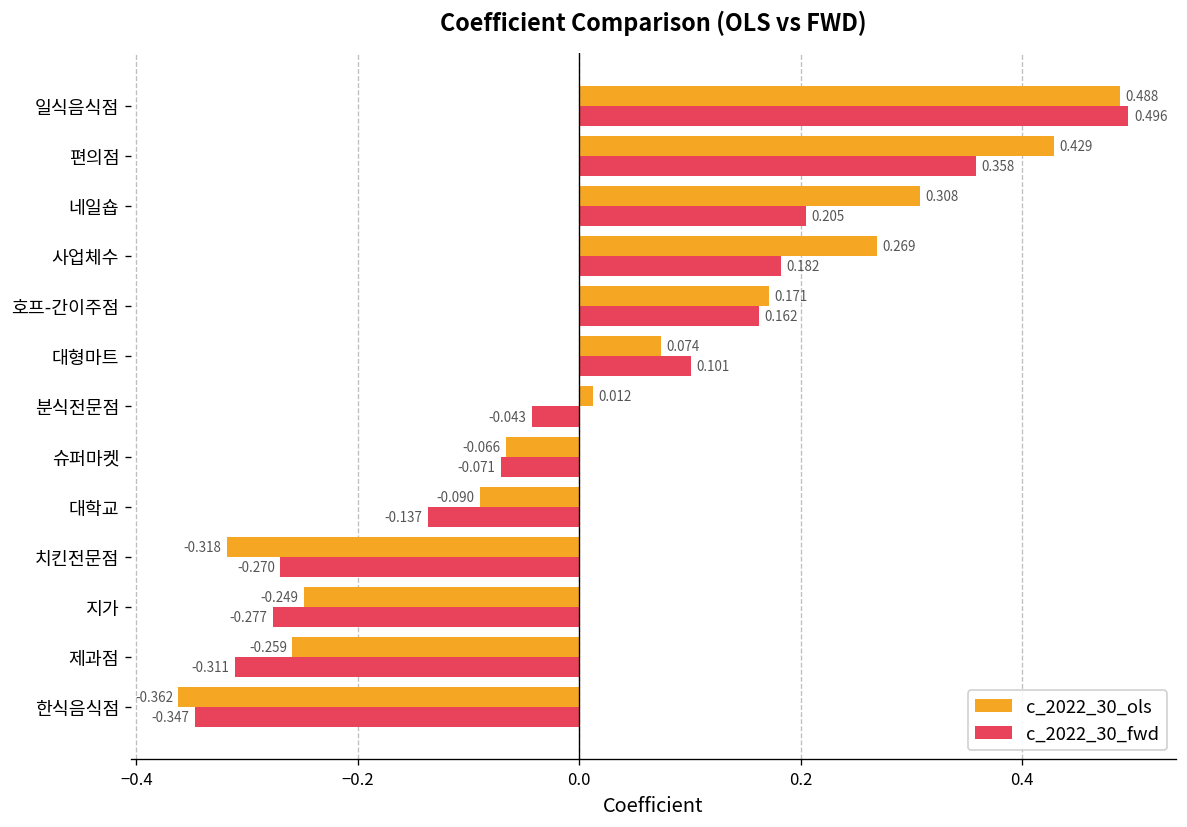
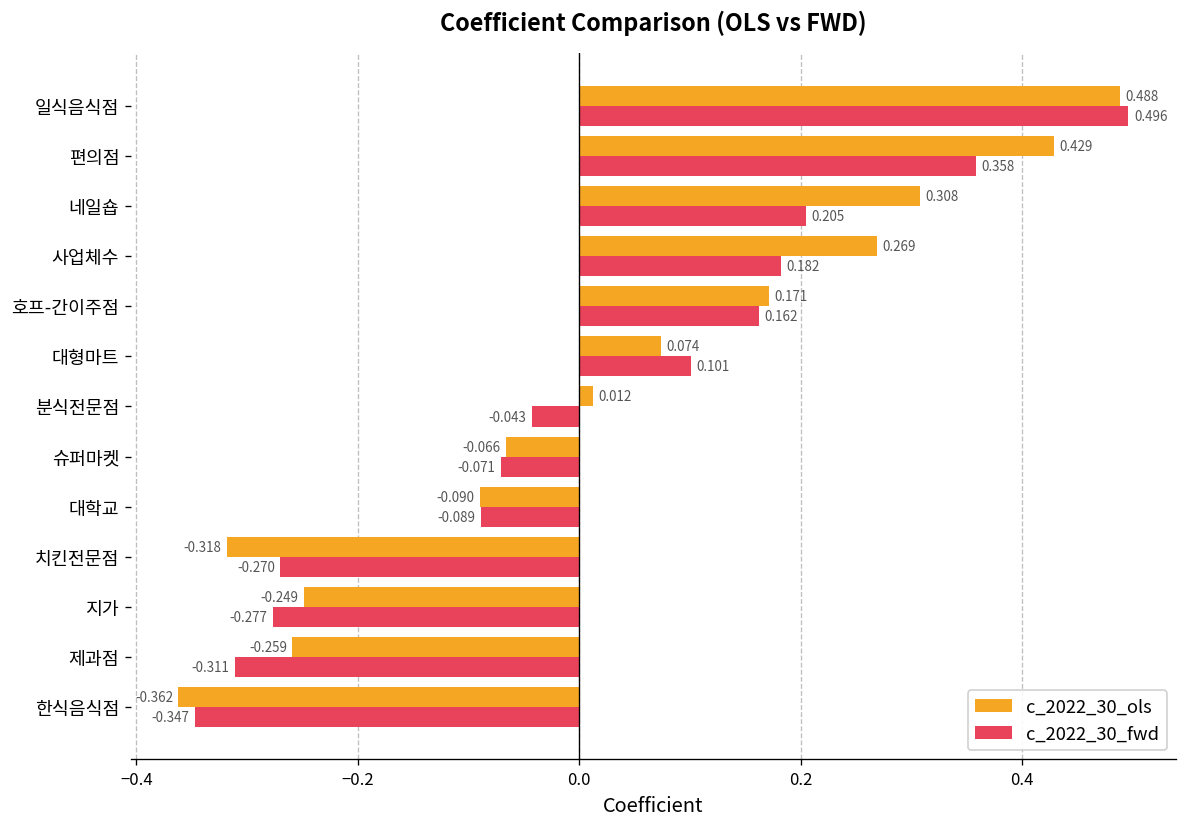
c_2022_30_fwd, 대학교: -0.137 -> -0.089
